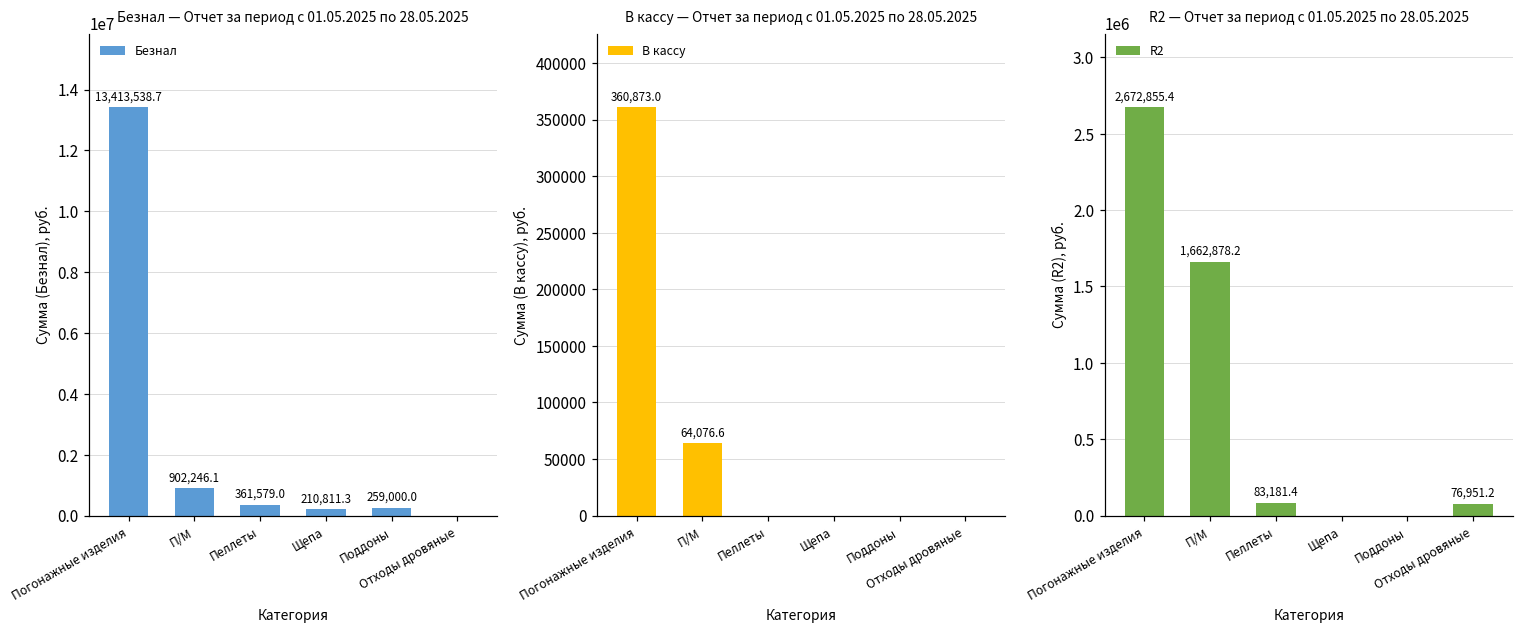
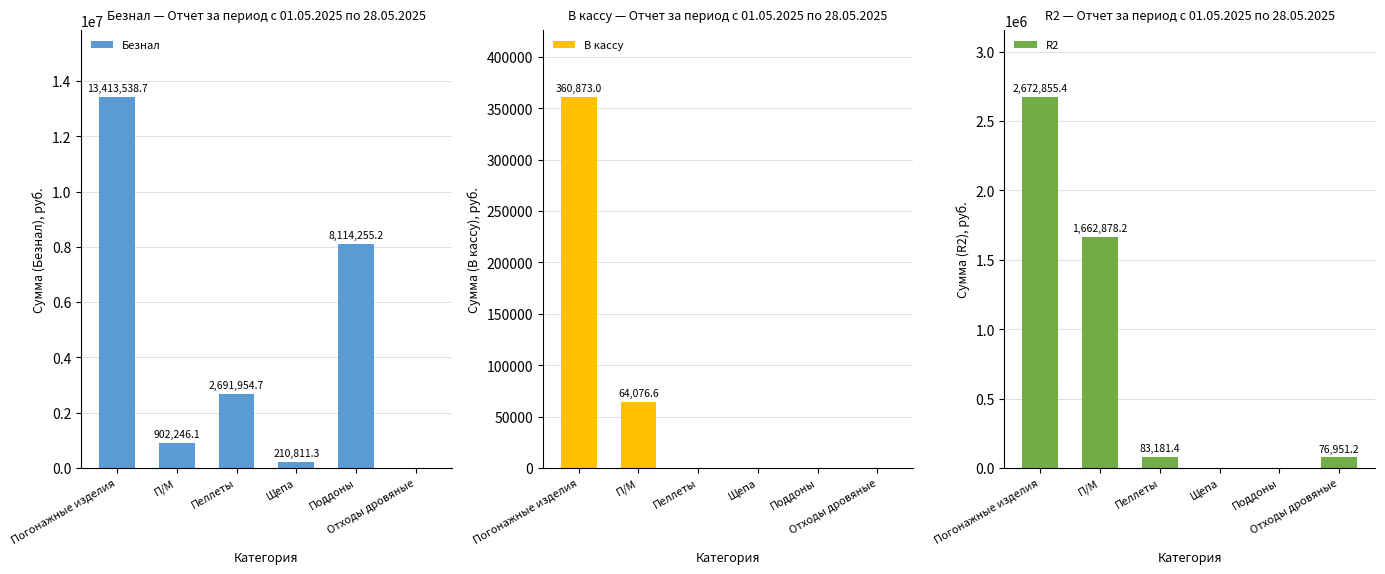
Безнал — Отчет за период с 01.05.2025 по 28.05.2025, Пеллеты: 361,579.0 -> 2,691,954.7
Безнал — Отчет за период с 01.05.2025 по 28.05.2025, Поддоны: 259,000.0 -> 8,114,255.2
